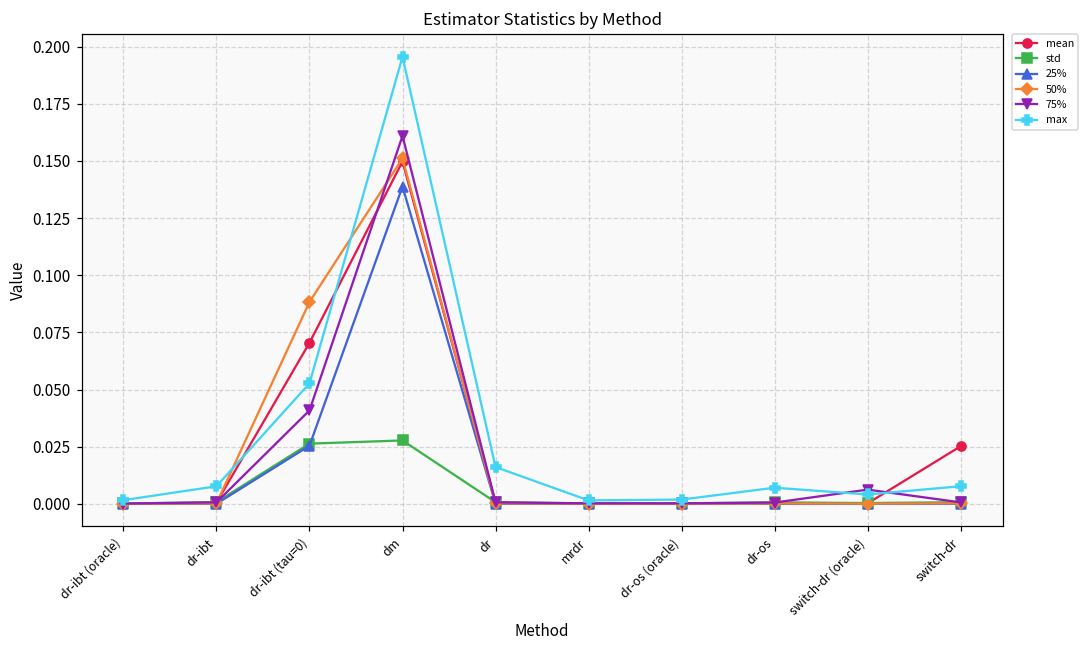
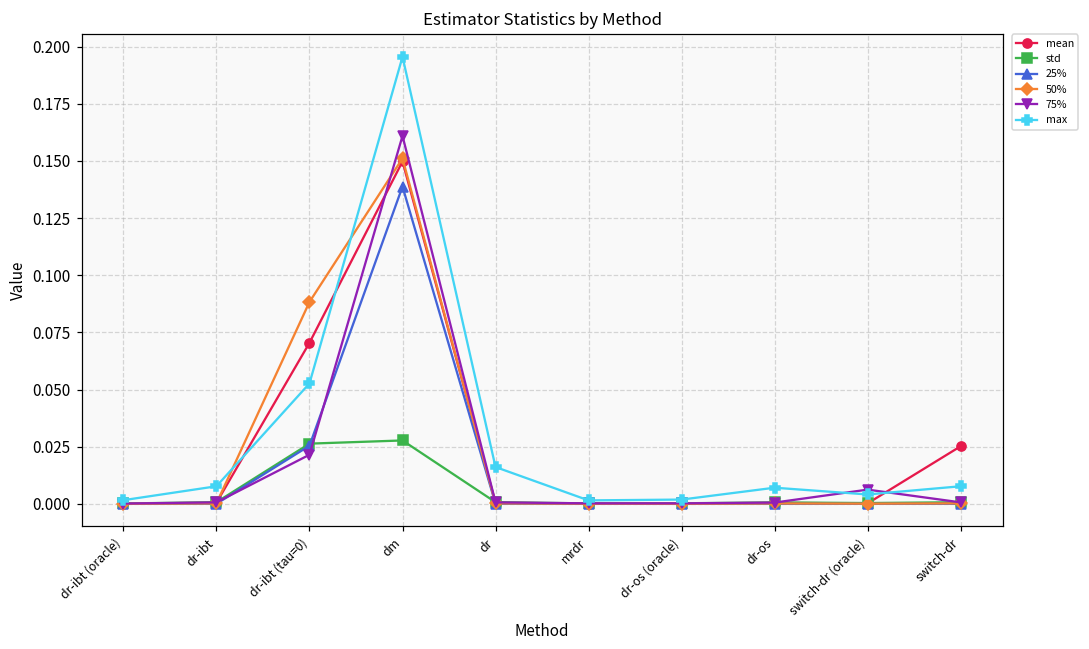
75%, dr-ibt (tau=0): 0.041 -> 0.022
